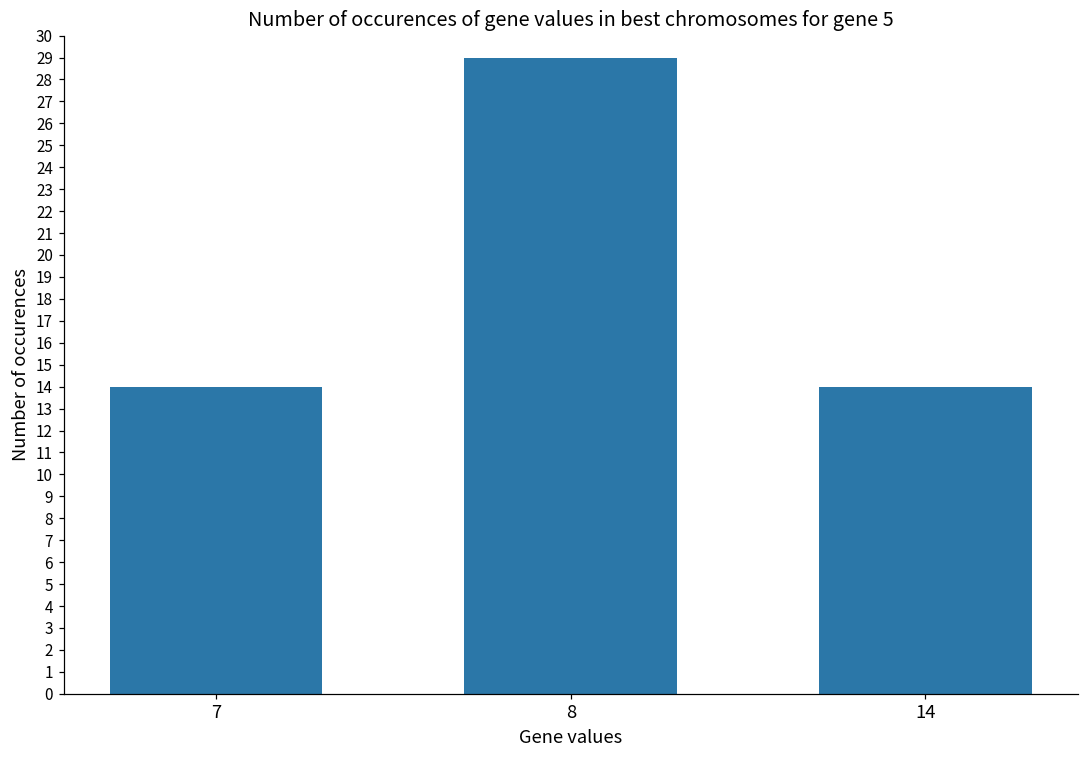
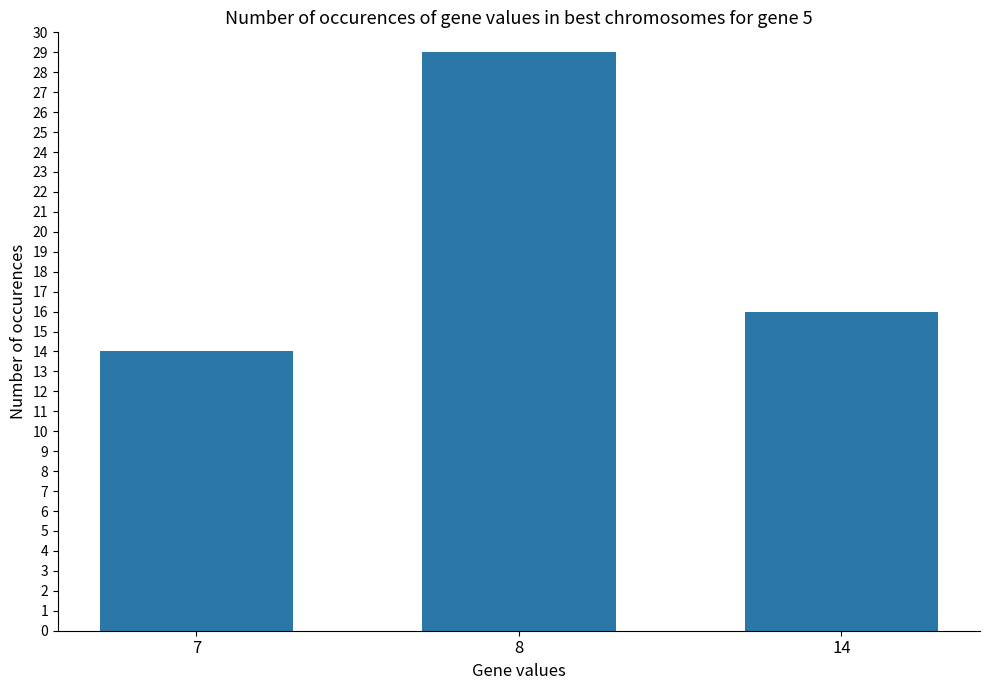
14: 14 -> 16
